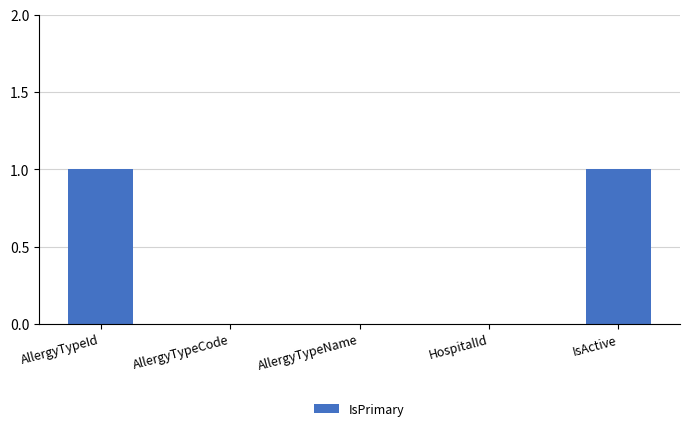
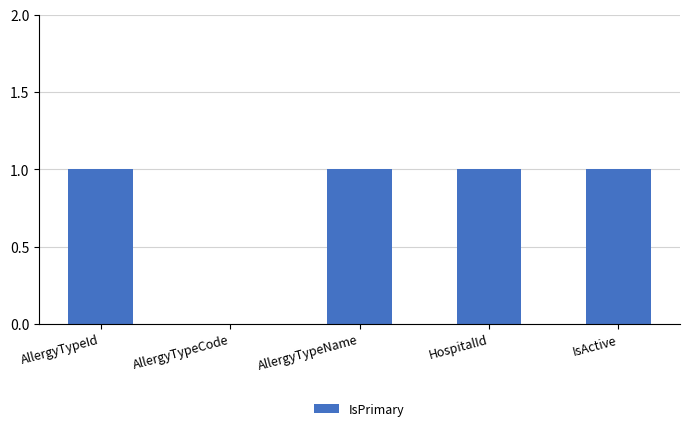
AllergyTypeName: 0 -> 1
HospitalId: 0 -> 1
